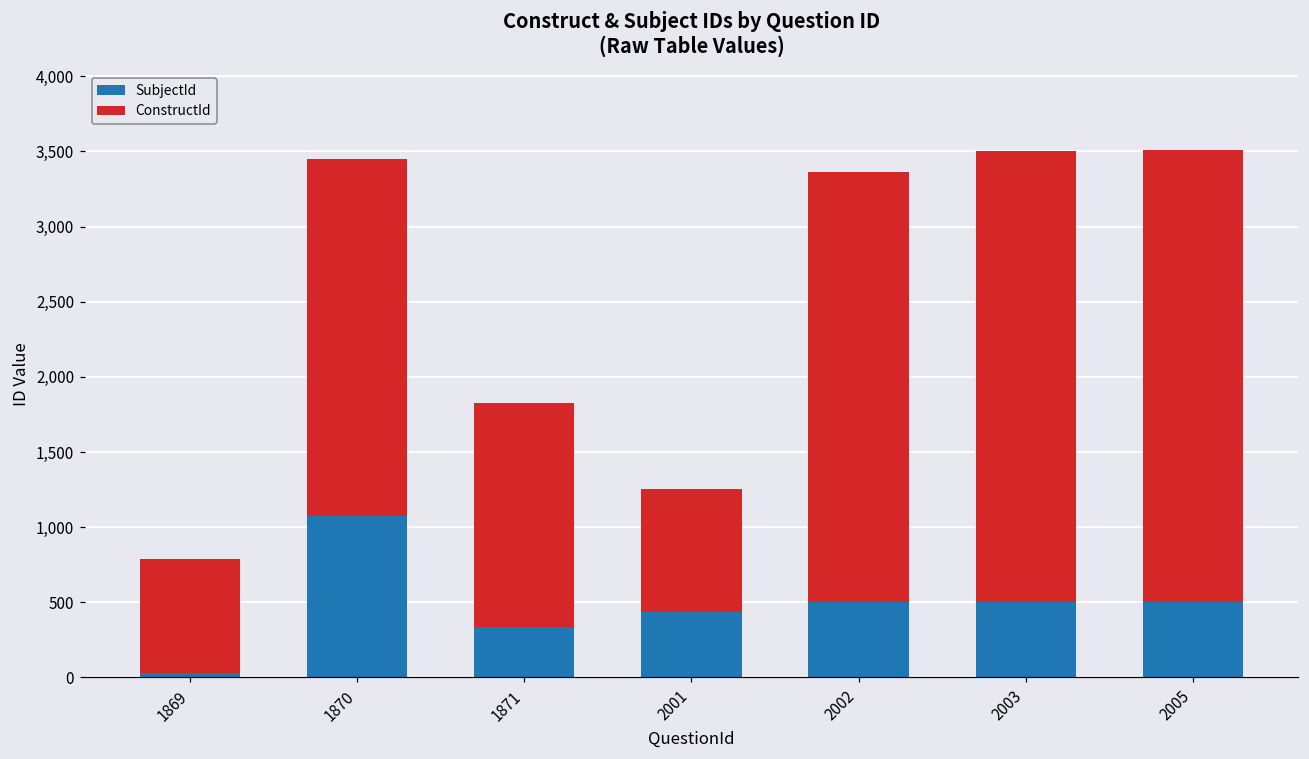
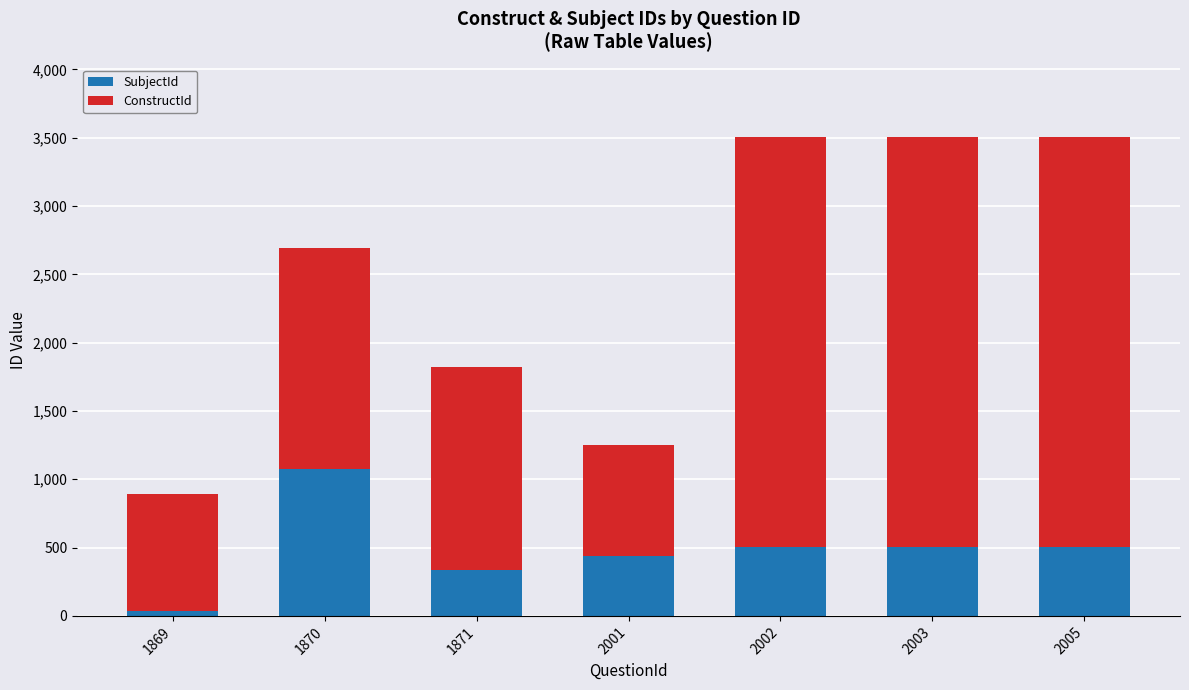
ConstructId, 1869: 760 -> 860
ConstructId, 1870: 2,370 -> 1,610
ConstructId, 2002: 2,860 -> 3,000
